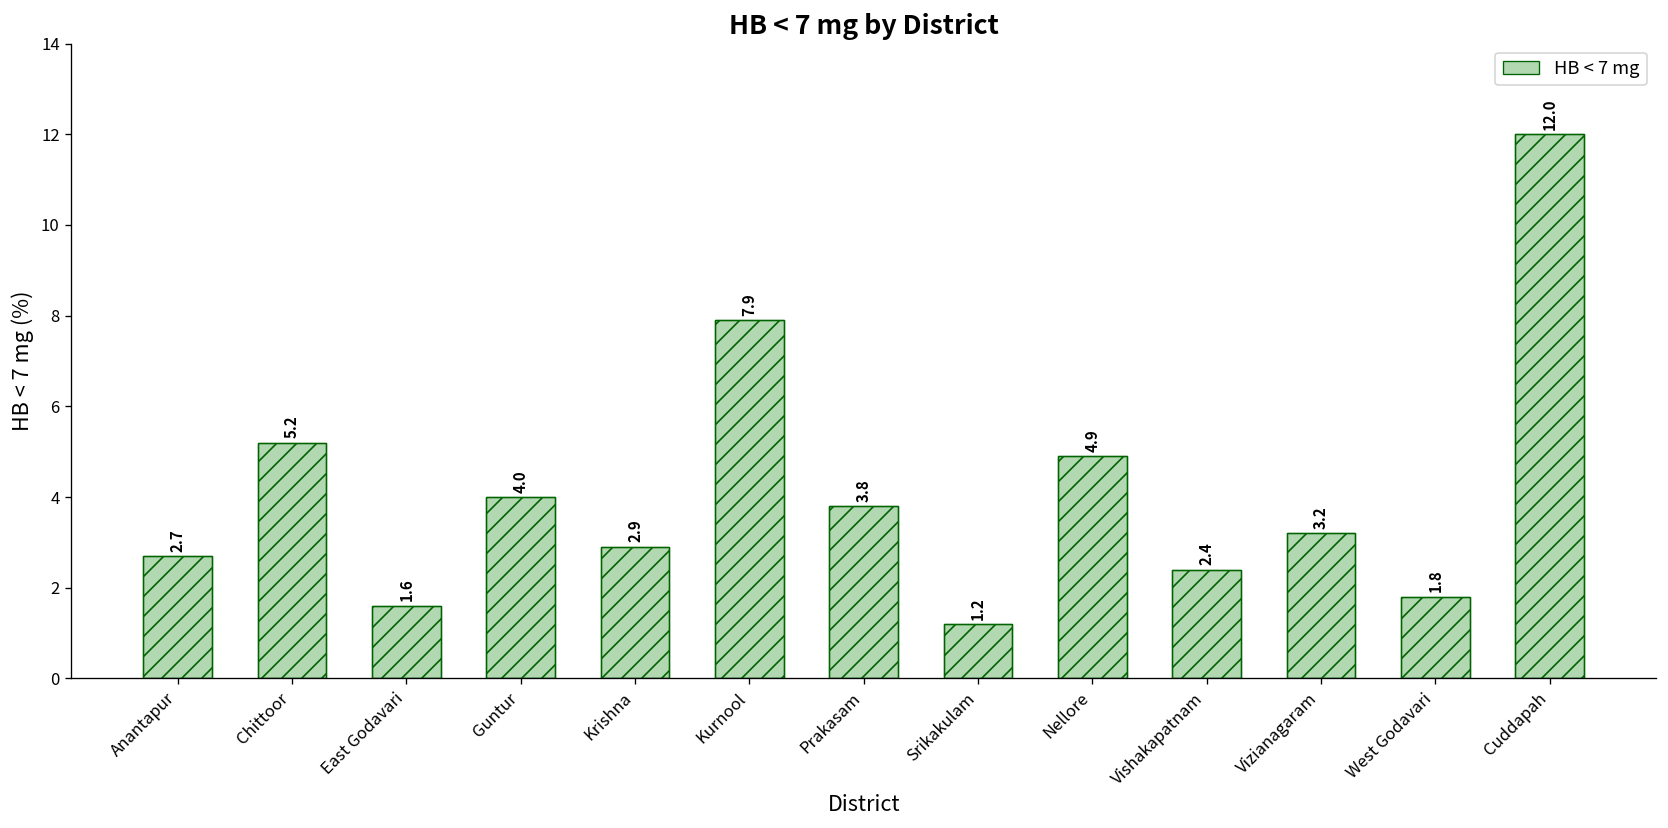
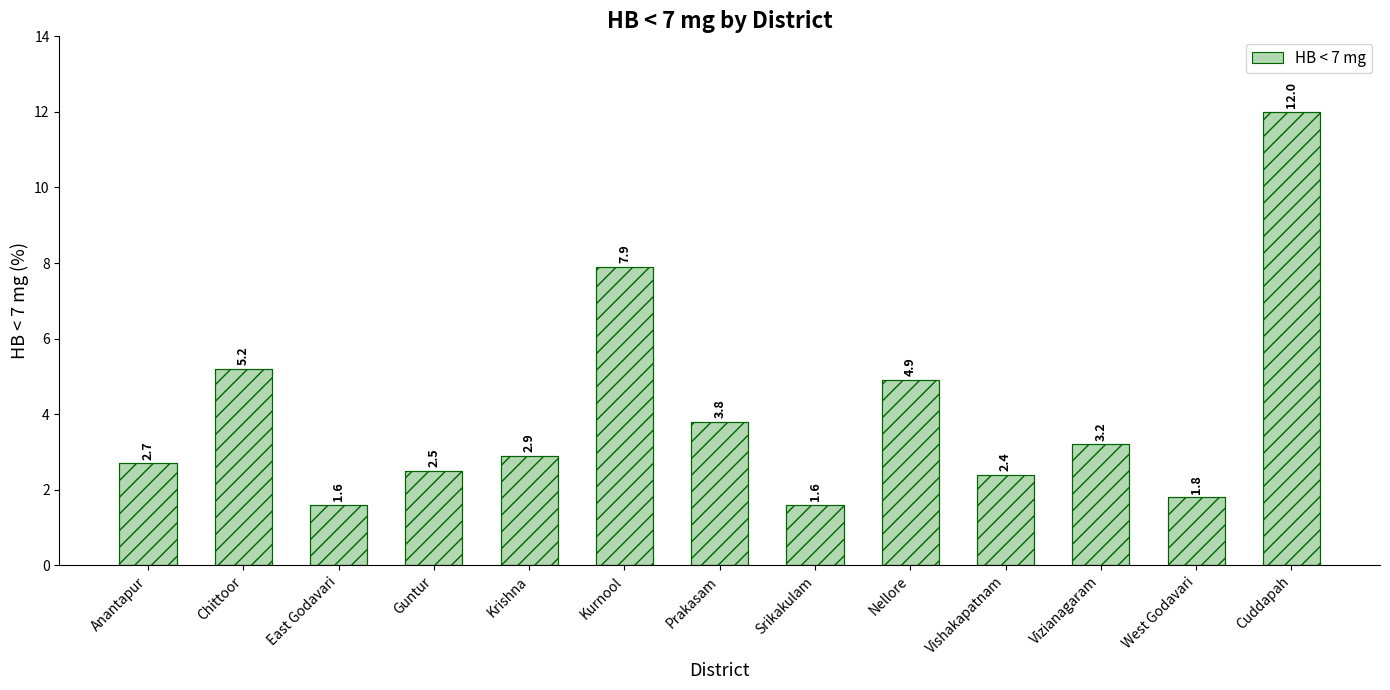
Guntur: 4.0 -> 2.5
Srikakulam: 1.2 -> 1.6
